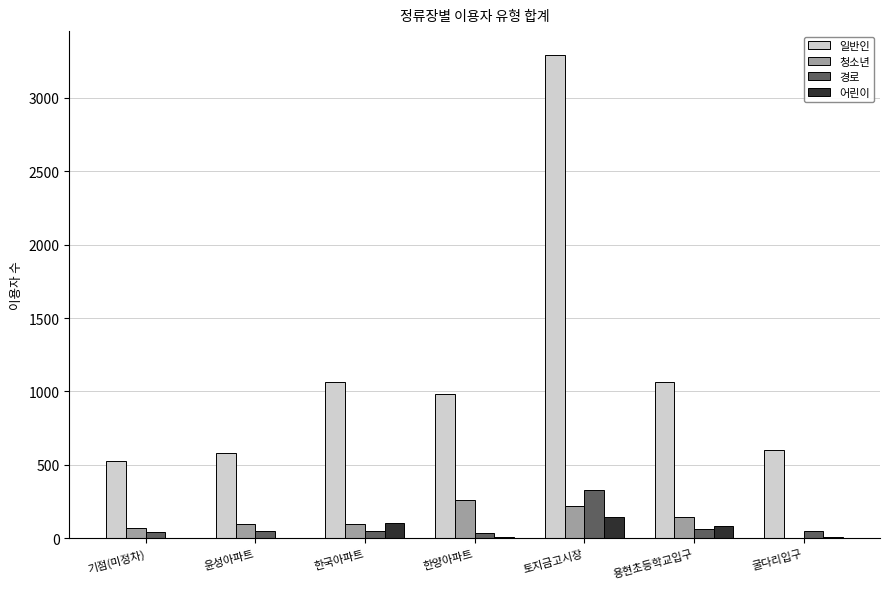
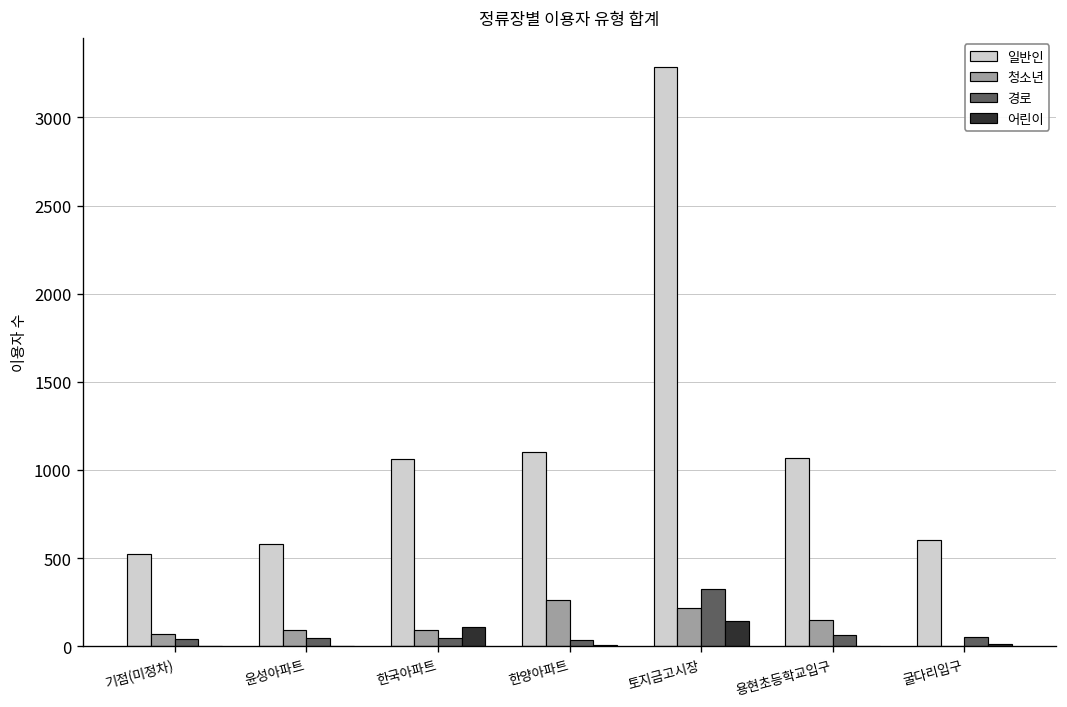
일반인, 한양아파트: 990 -> 1100
어린이, 용현초등학교입구: 80 -> 0
